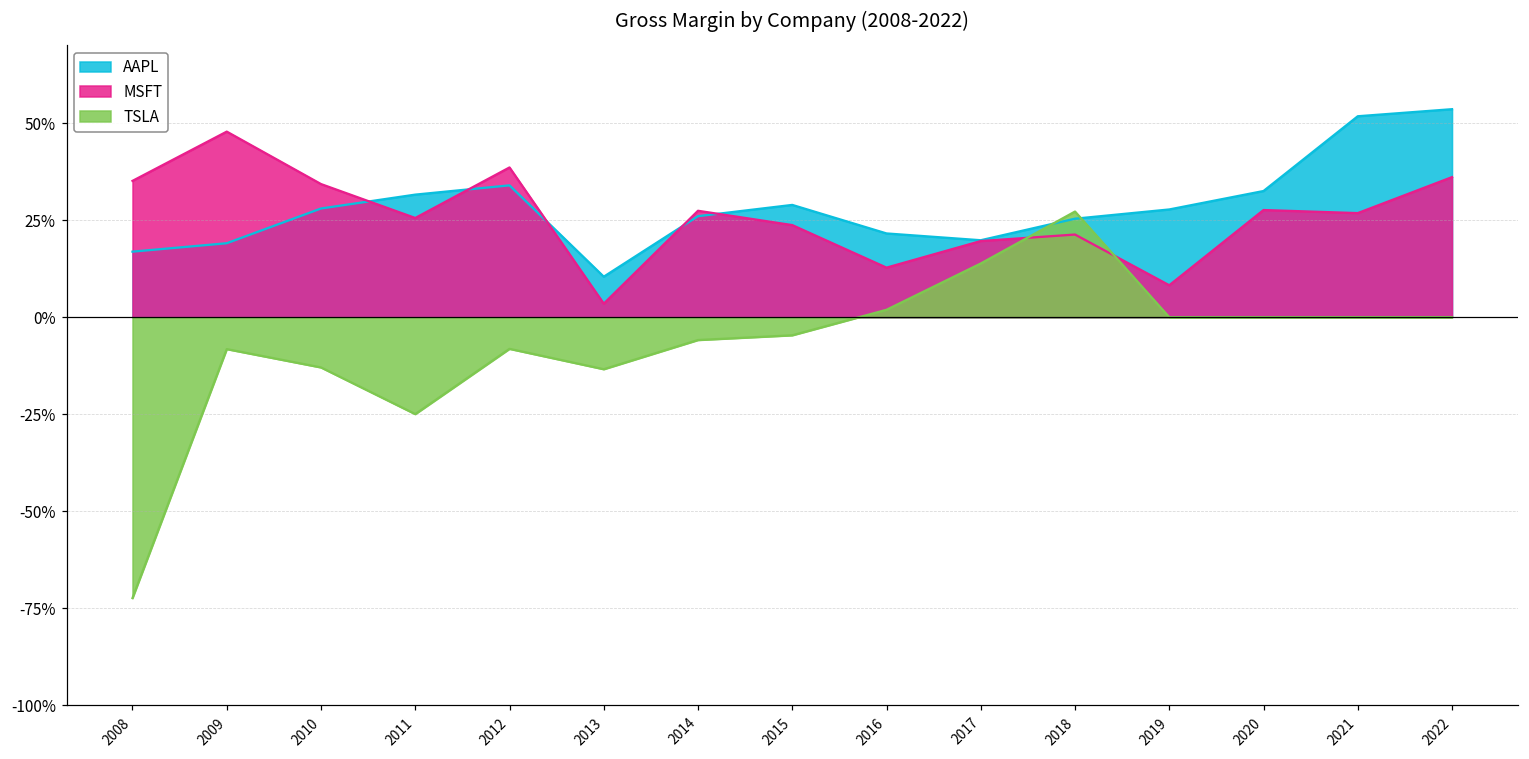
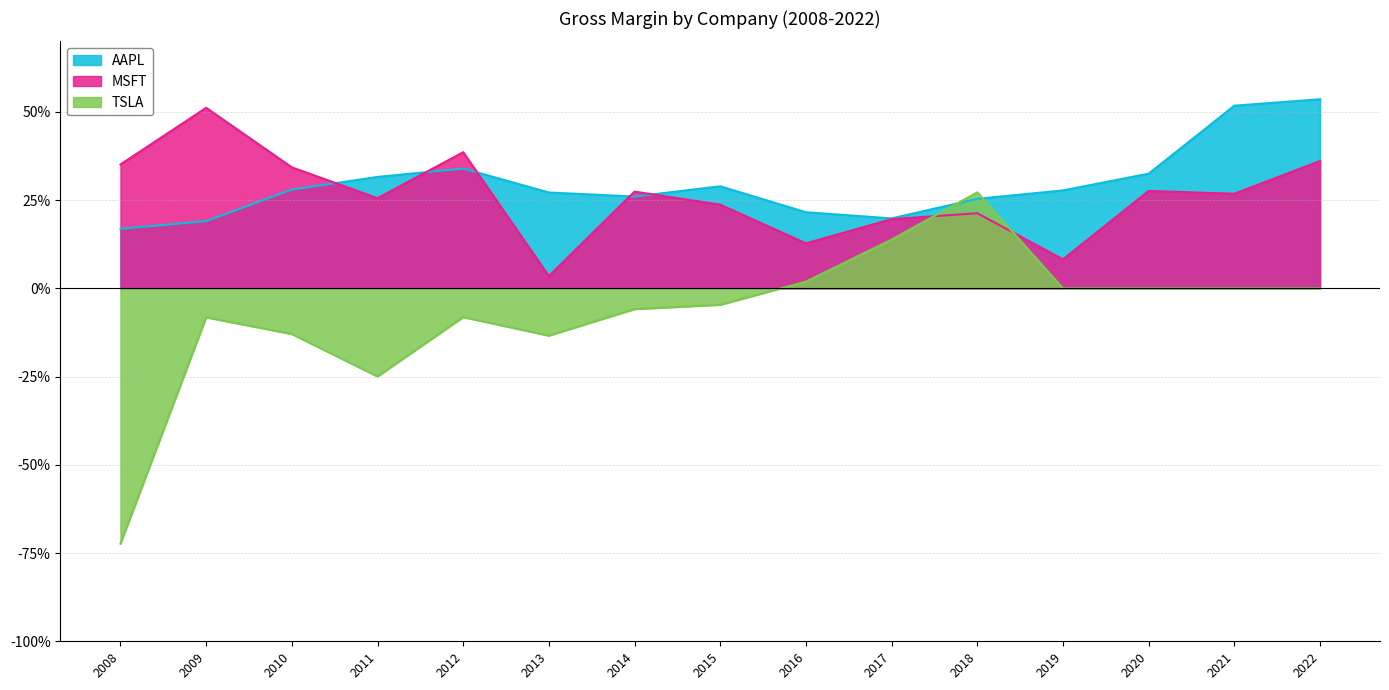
MSFT, 2009: 48% -> 51%
AAPL, 2013: 10% -> 27%
